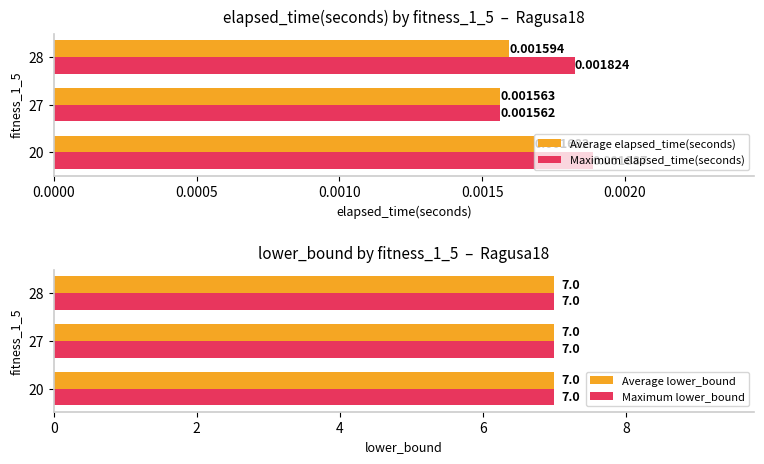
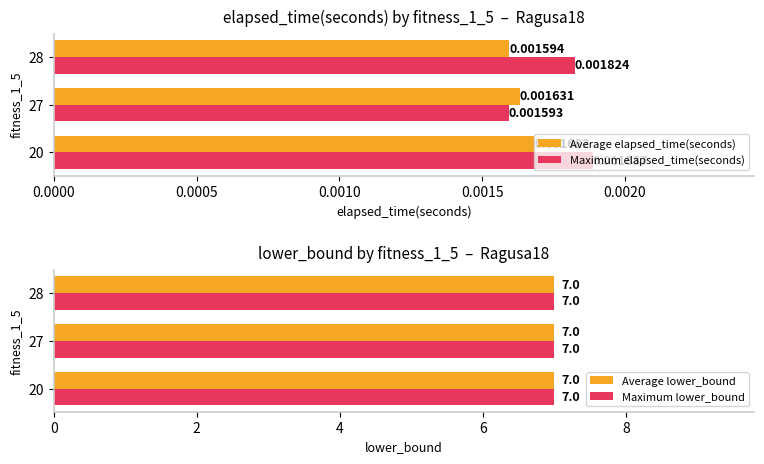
elapsed_time(seconds) by fitness_1_5 – Ragusa18, Average elapsed_time(seconds), 27: 0.001563 -> 0.001631
elapsed_time(seconds) by fitness_1_5 – Ragusa18, Maximum elapsed_time(seconds), 27: 0.001562 -> 0.001593
